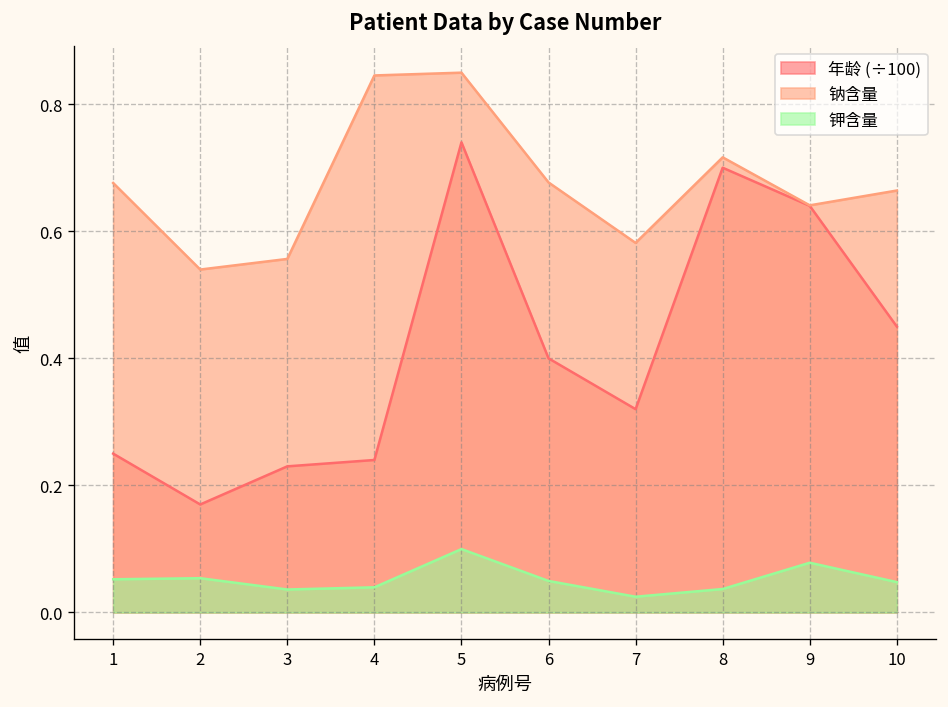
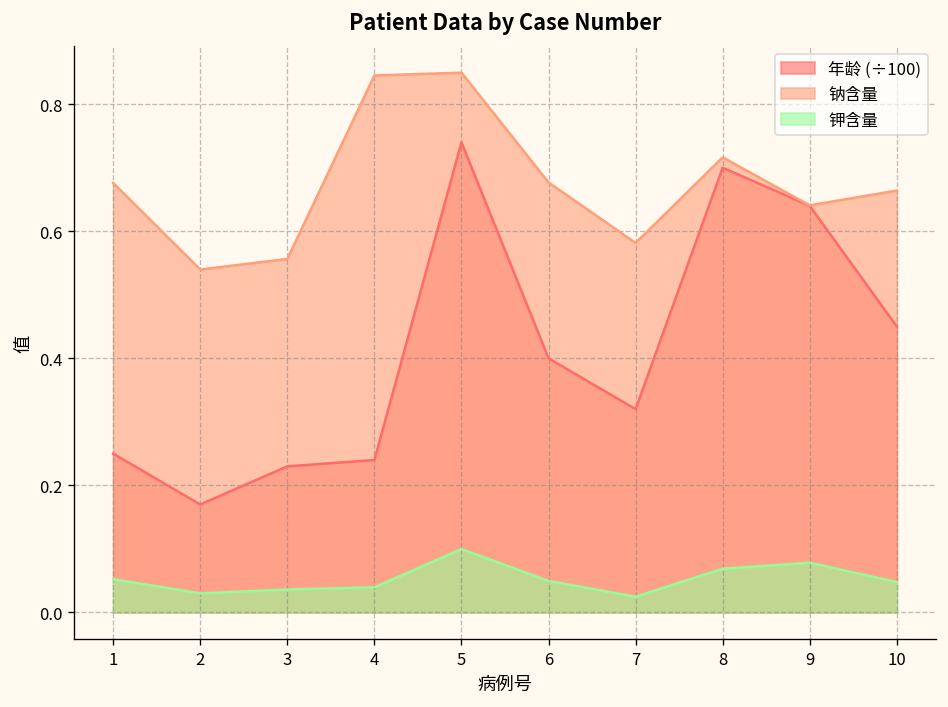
钾含量, 2: 0.05 -> 0.03
钾含量, 8: 0.04 -> 0.07
